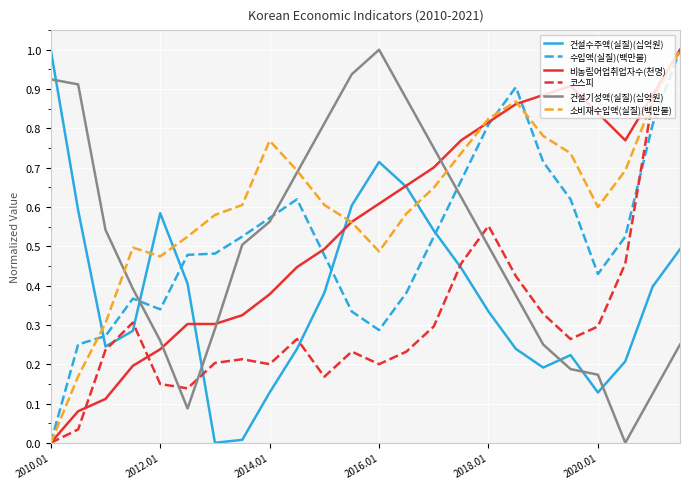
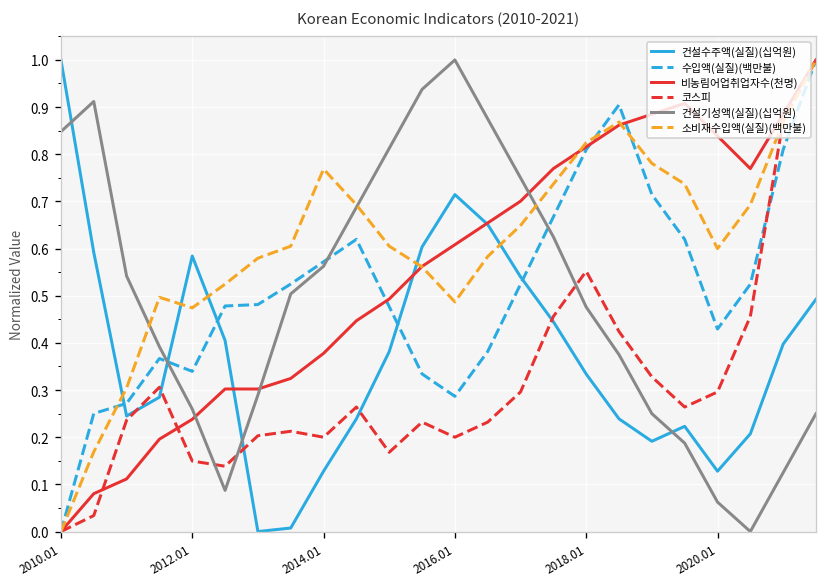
건설기성액(실질)(십억원), 2010.01: 0.92 -> 0.85
건설기성액(실질)(십억원), 2018.01: 0.50 -> 0.48
건설기성액(실질)(십억원), 2020.01: 0.17 -> 0.06
